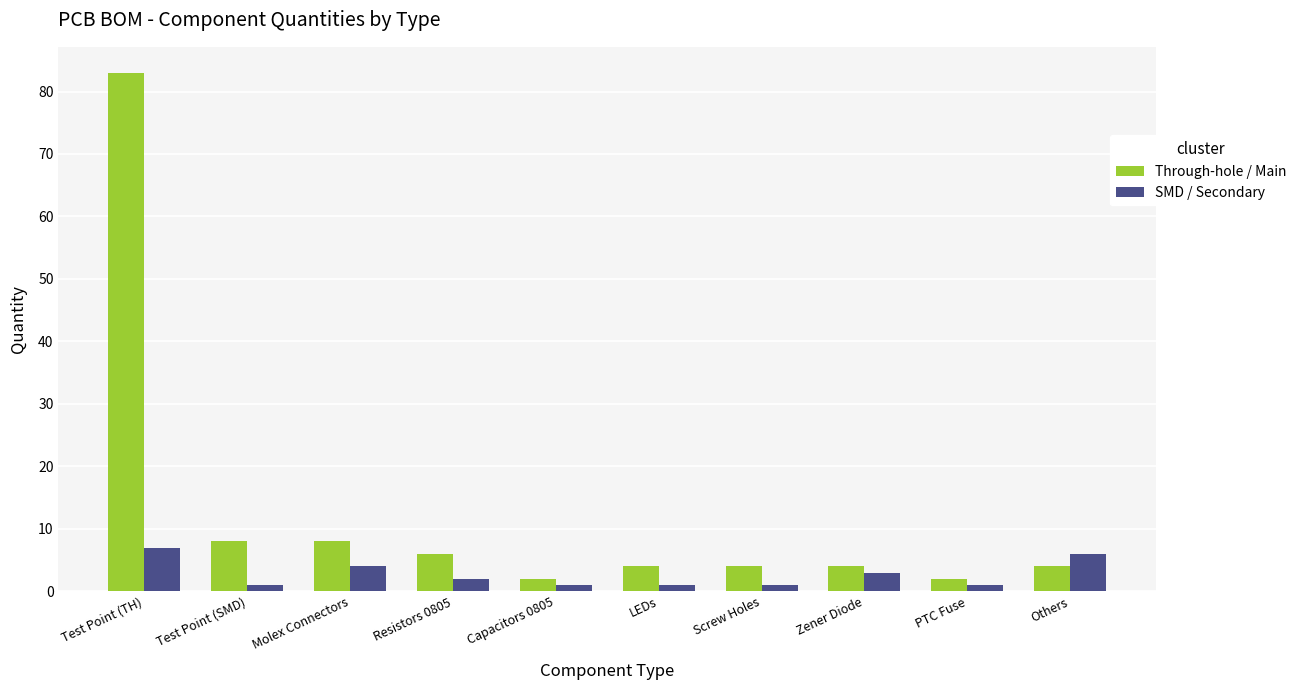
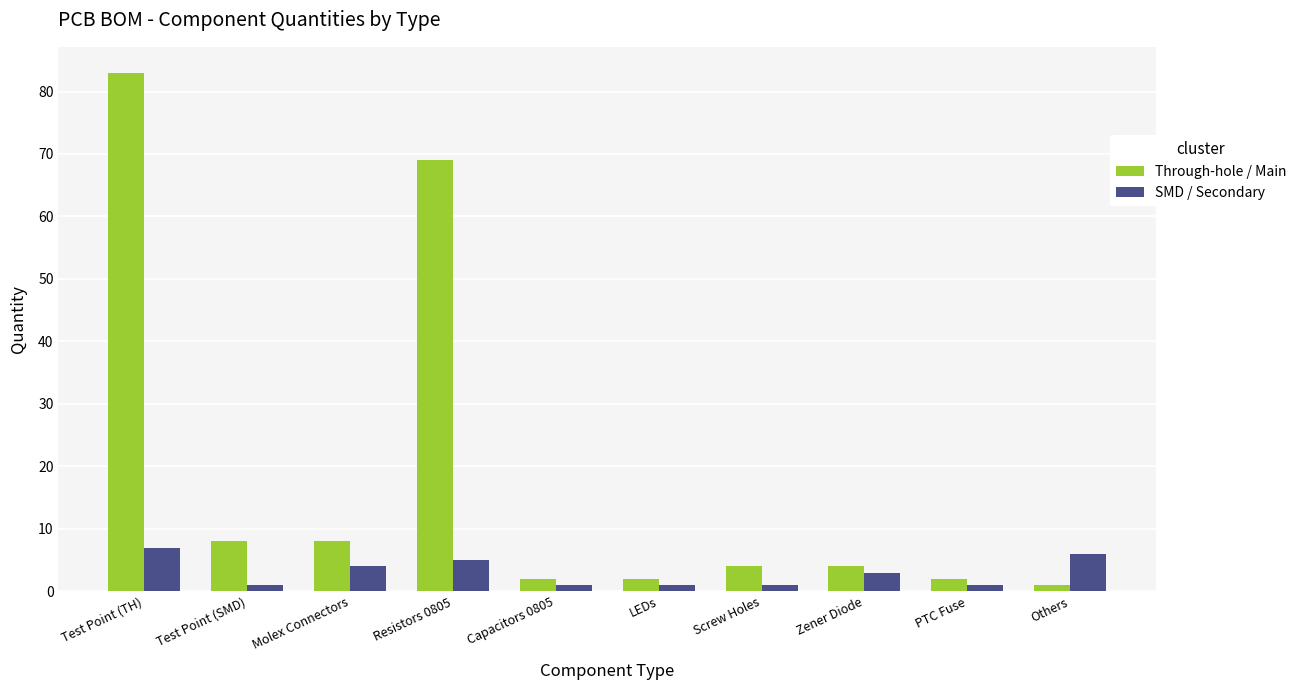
Through-hole / Main, Resistors 0805: 6 -> 69
SMD / Secondary, Resistors 0805: 2 -> 5
Through-hole / Main, LEDs: 4 -> 2
Through-hole / Main, Others: 4 -> 1
